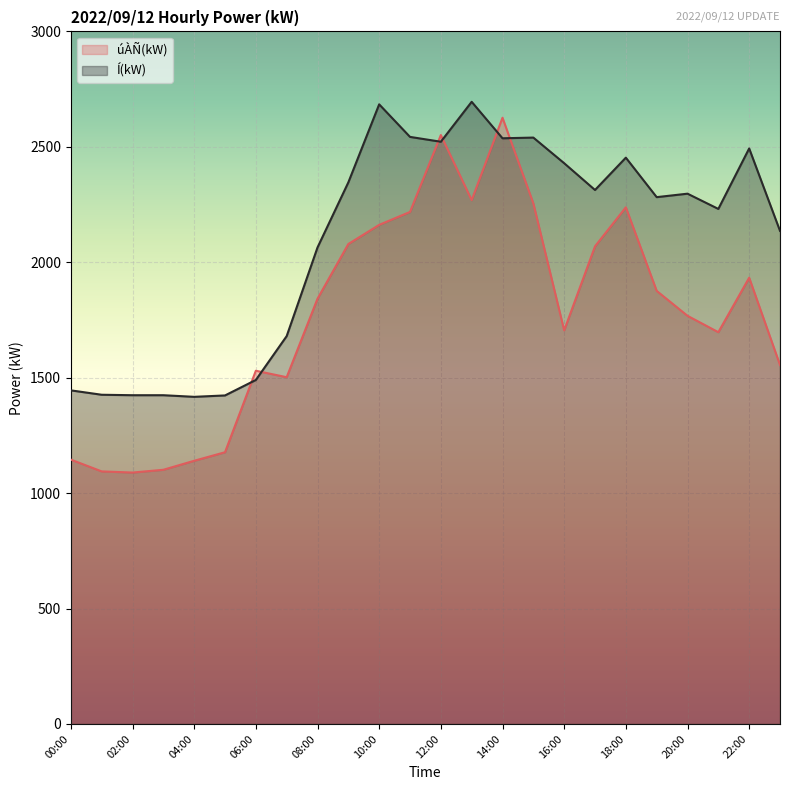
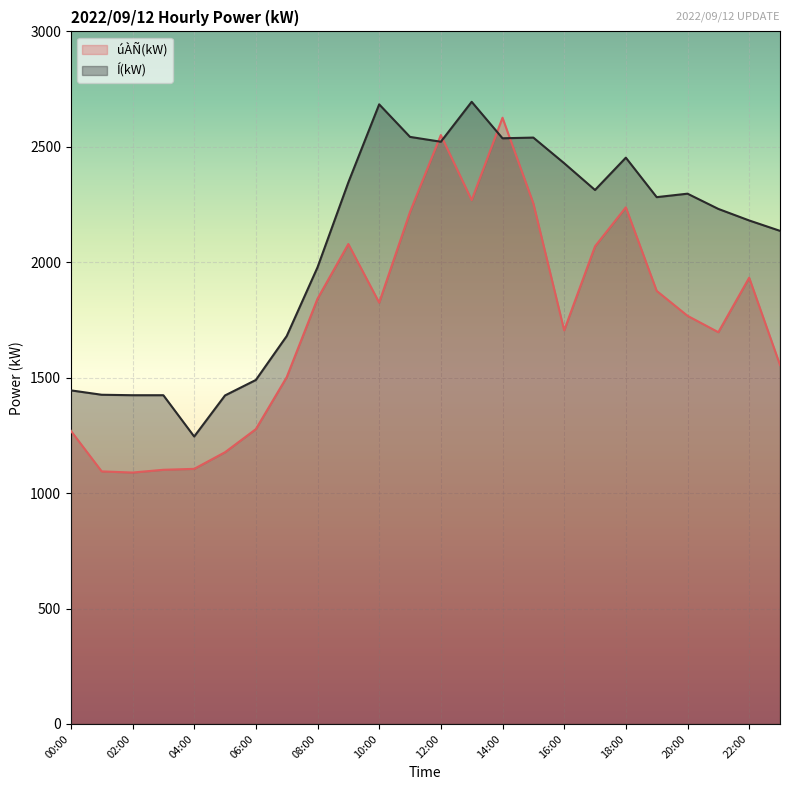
úÀÑ(kW), 00:00: 1150 -> 1270
úÀÑ(kW), 04:00: 1140 -> 1110
Í(kW), 04:00: 1420 -> 1250
úÀÑ(kW), 06:00: 1530 -> 1280
Í(kW), 08:00: 2060 -> 1980
úÀÑ(kW), 10:00: 2160 -> 1830
Í(kW), 22:00: 2490 -> 2180
